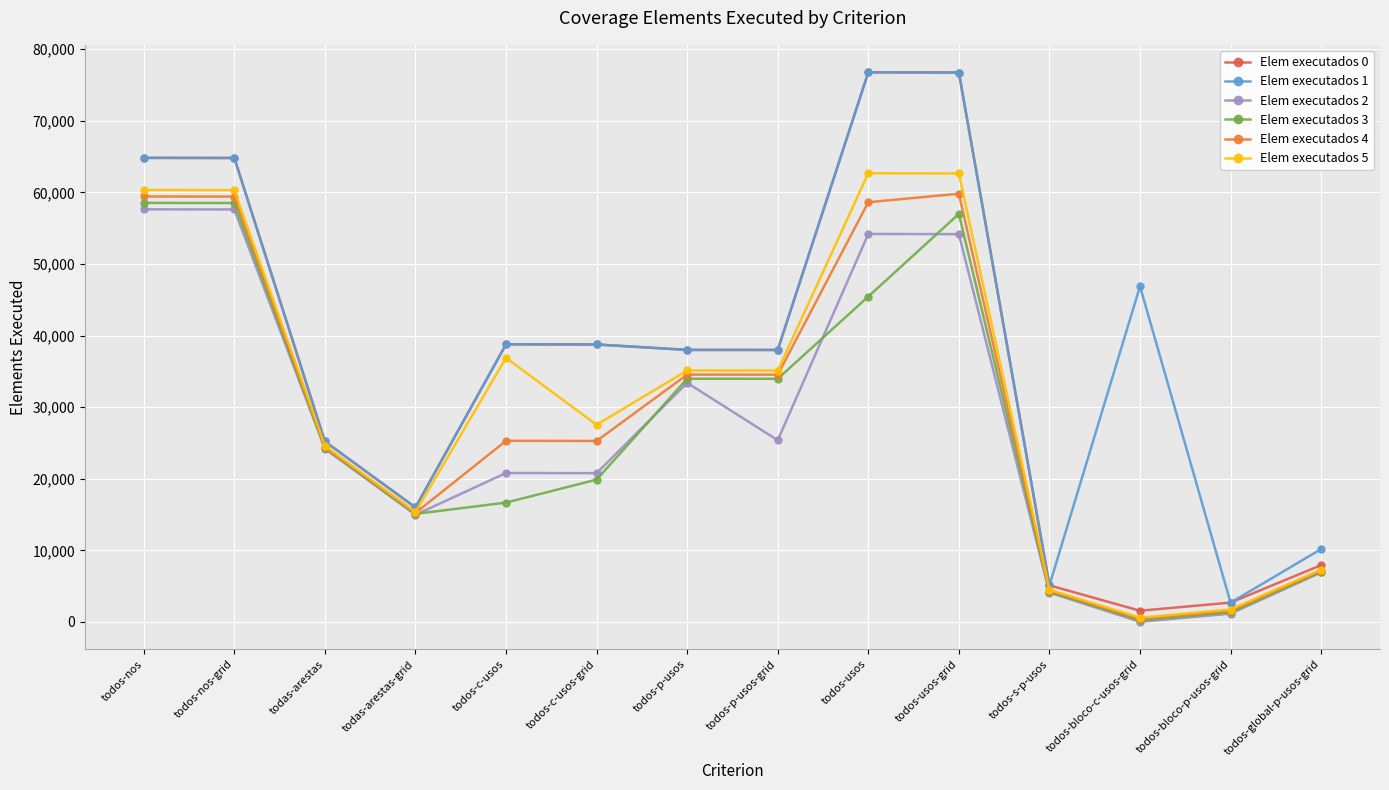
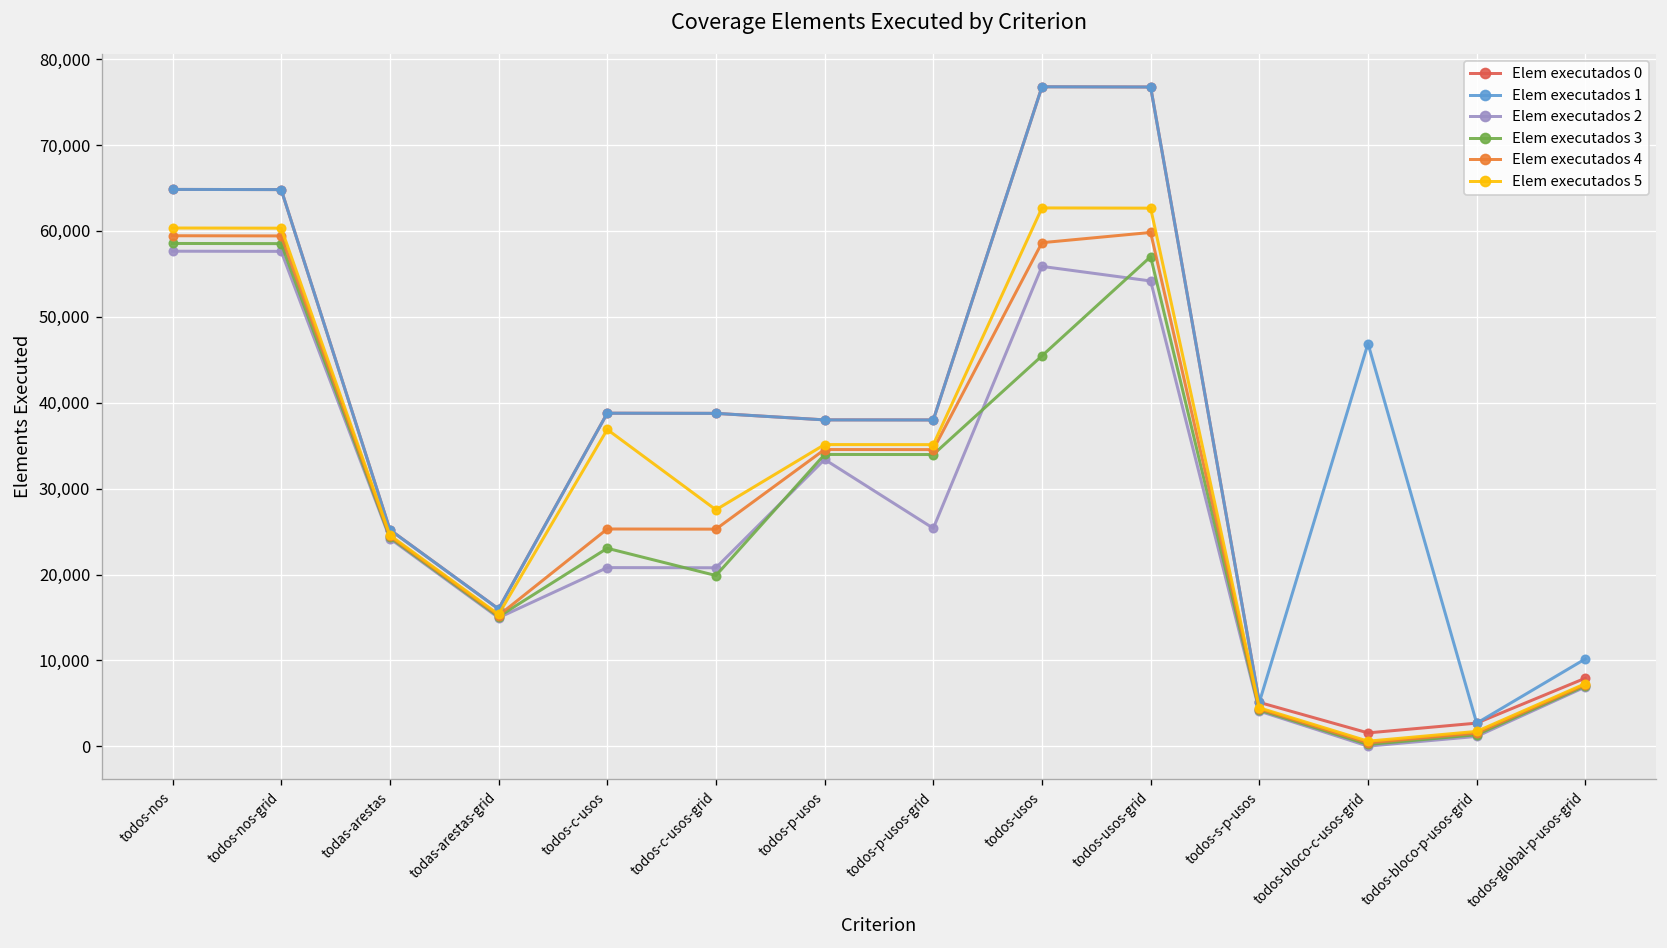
Elem executados 3, todos-c-usos: 17,000 -> 23,000
Elem executados 2, todos-usos: 54,000 -> 56,000
